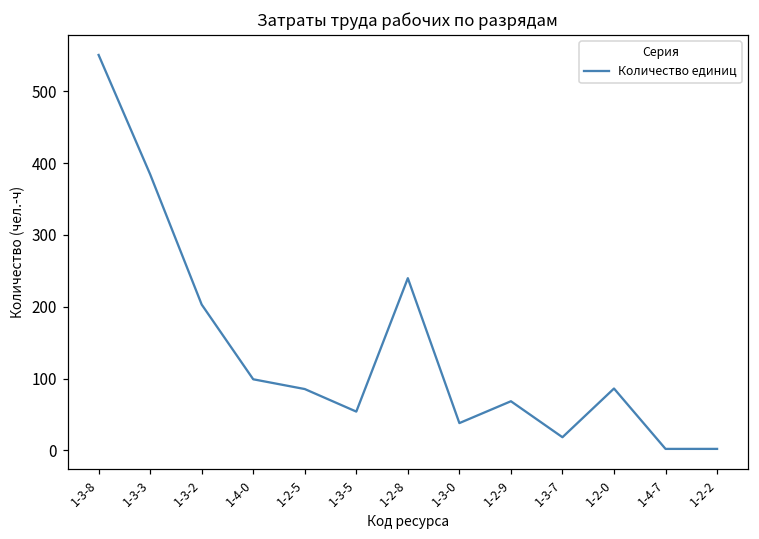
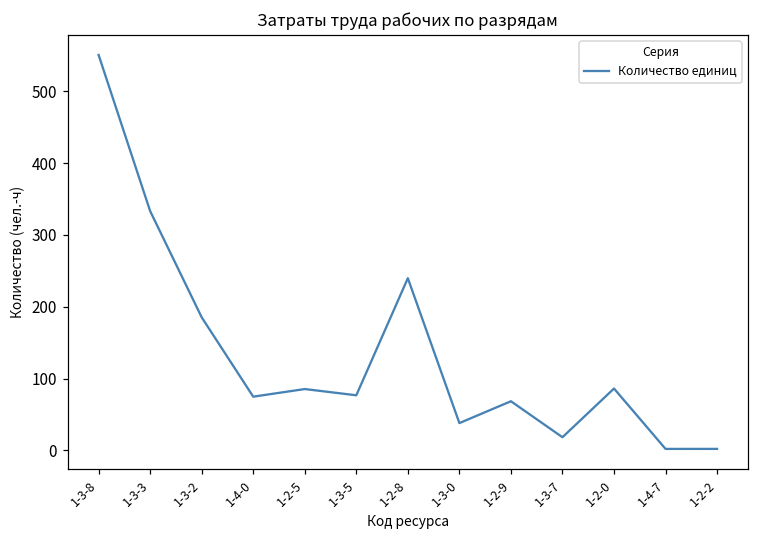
1-3-3: 380 -> 330
1-3-2: 200 -> 190
1-4-0: 100 -> 70
1-3-5: 50 -> 80
